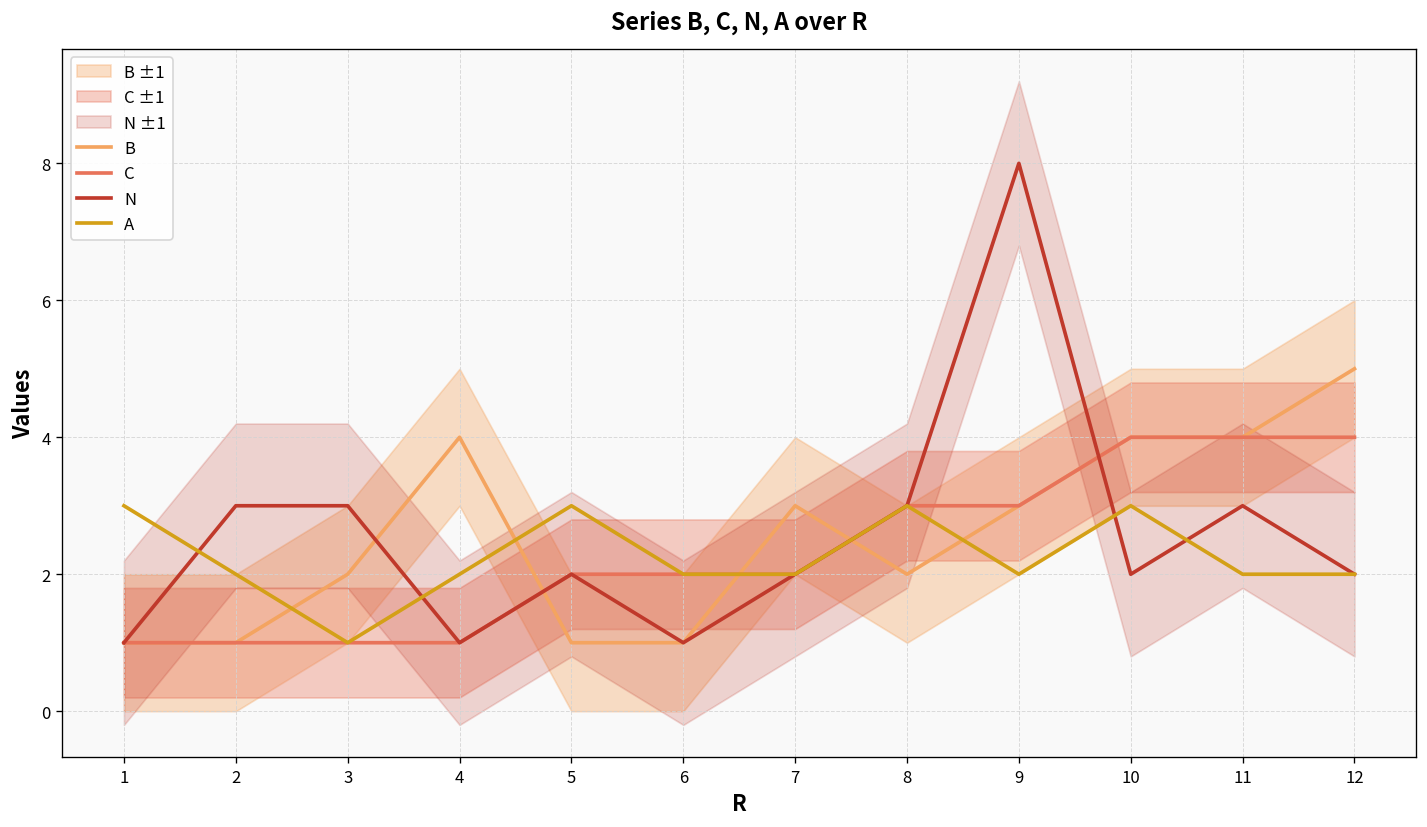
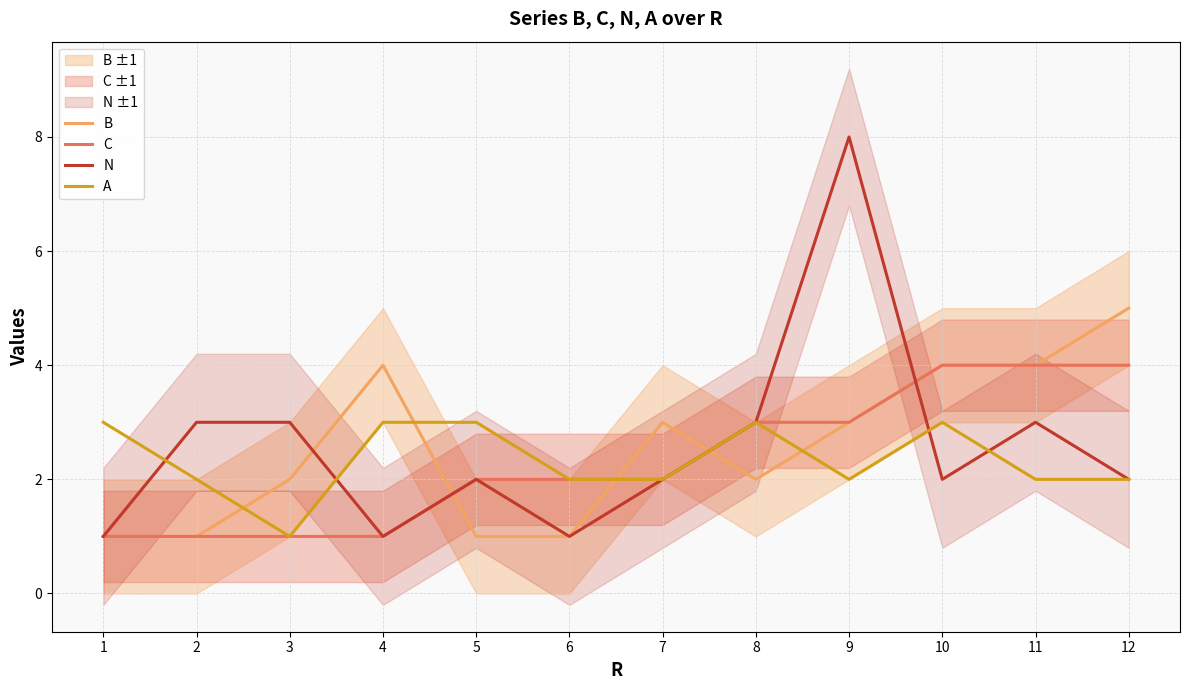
A, 4: 2 -> 3
